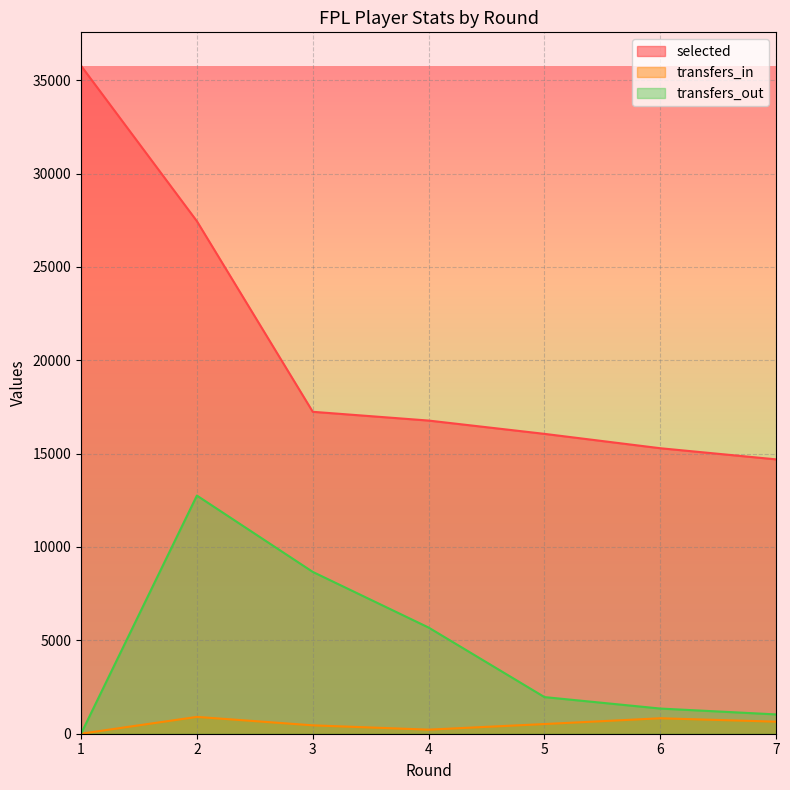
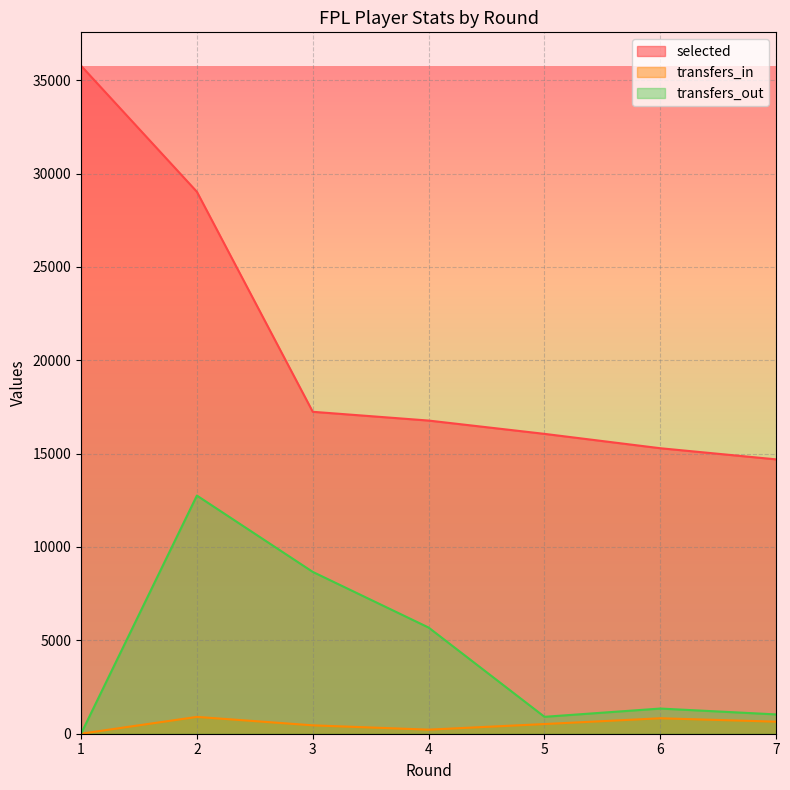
selected, 2: 27400 -> 29000
transfers_out, 5: 2000 -> 900
